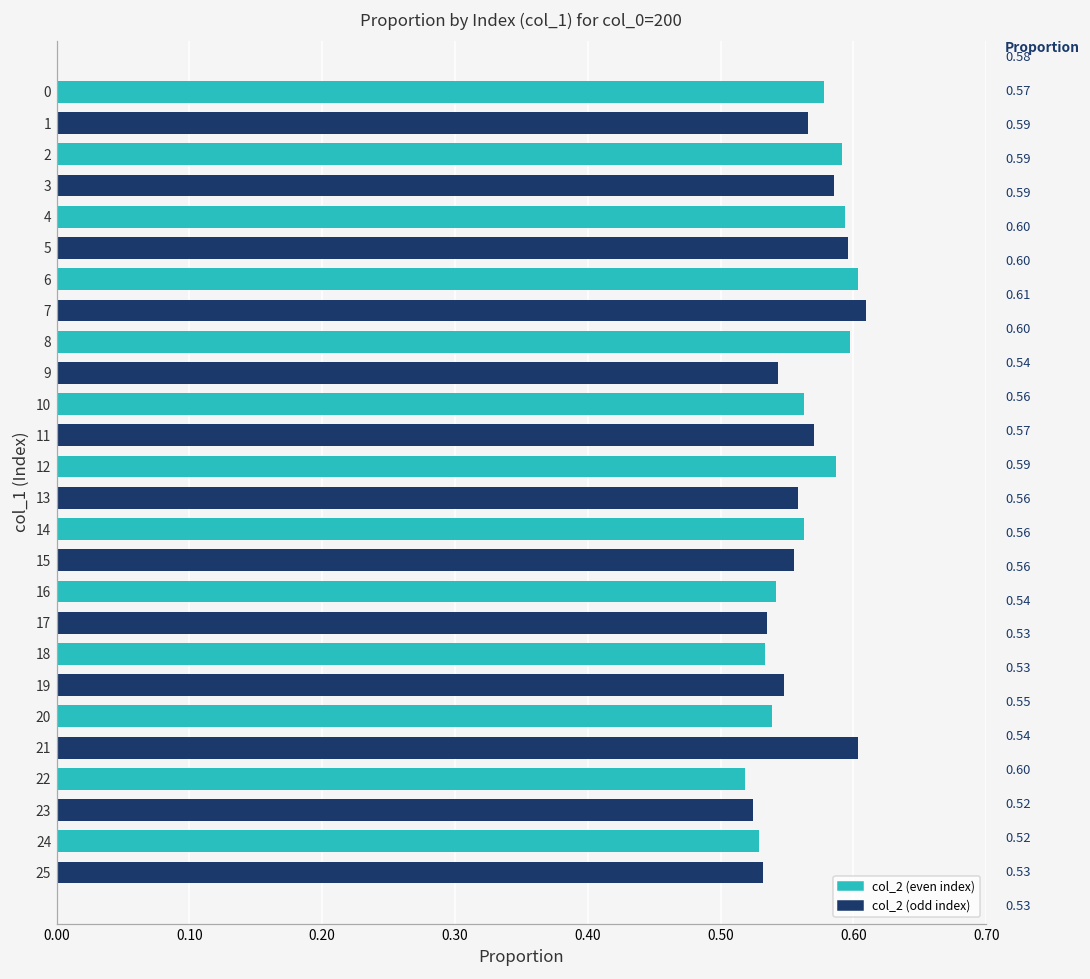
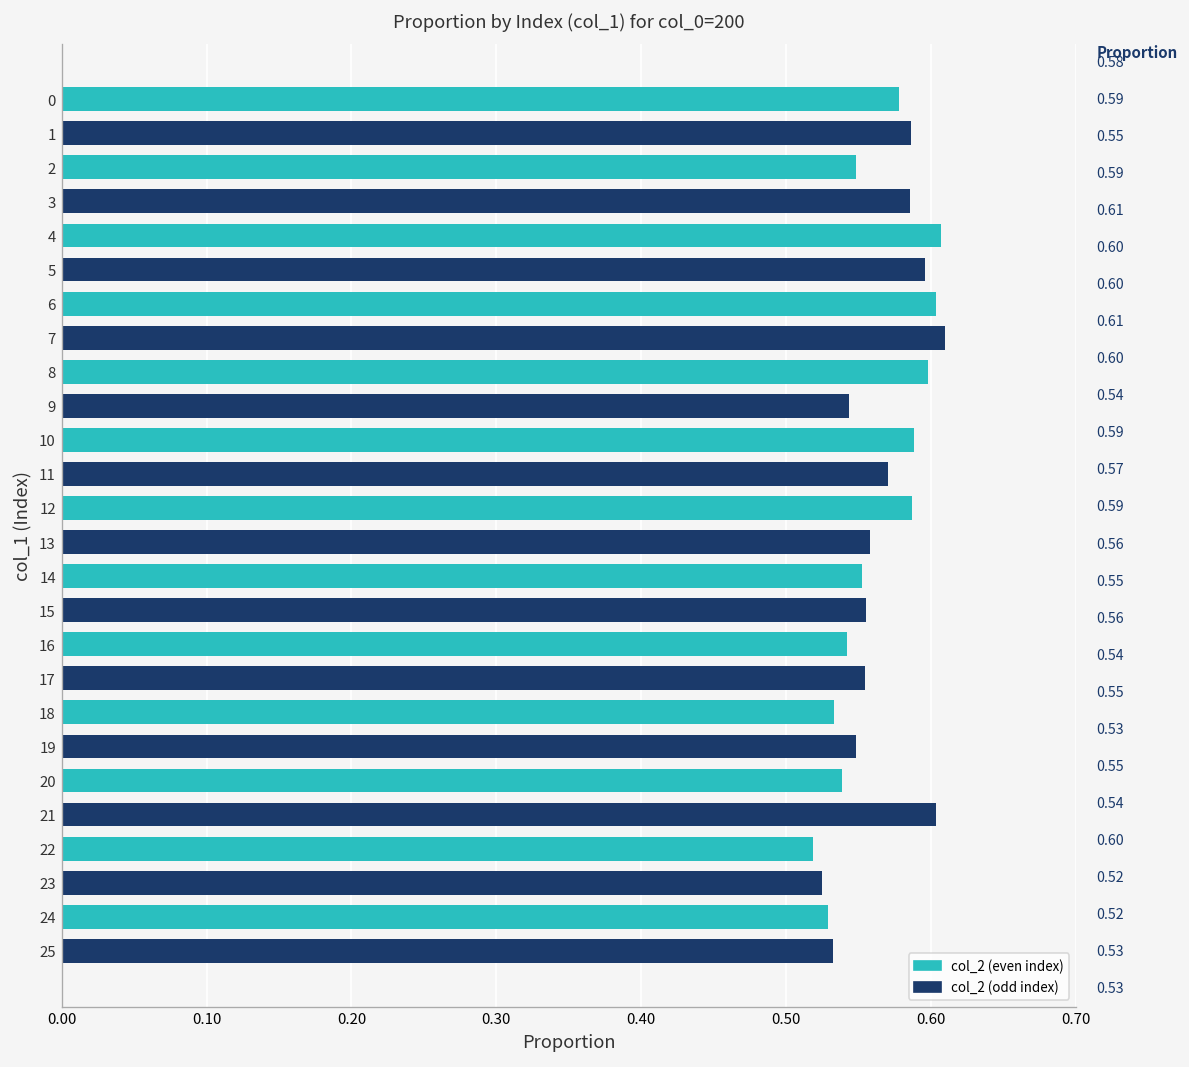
1: 0.57 -> 0.59
2: 0.59 -> 0.55
4: 0.59 -> 0.61
10: 0.56 -> 0.59
14: 0.56 -> 0.55
17: 0.53 -> 0.55
